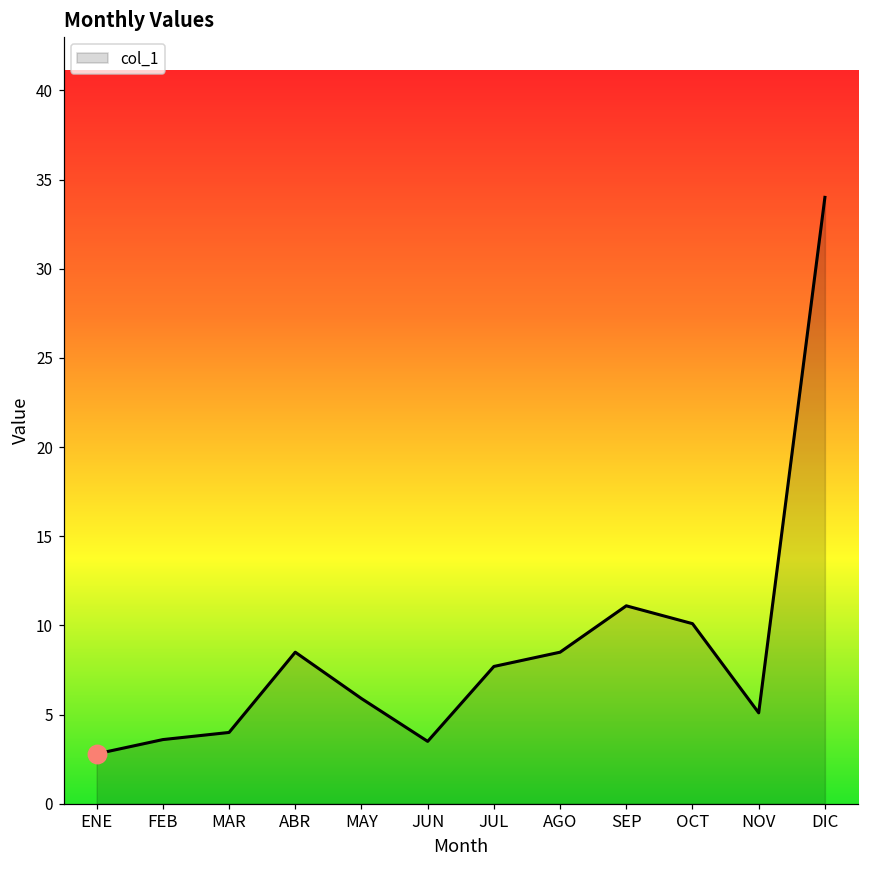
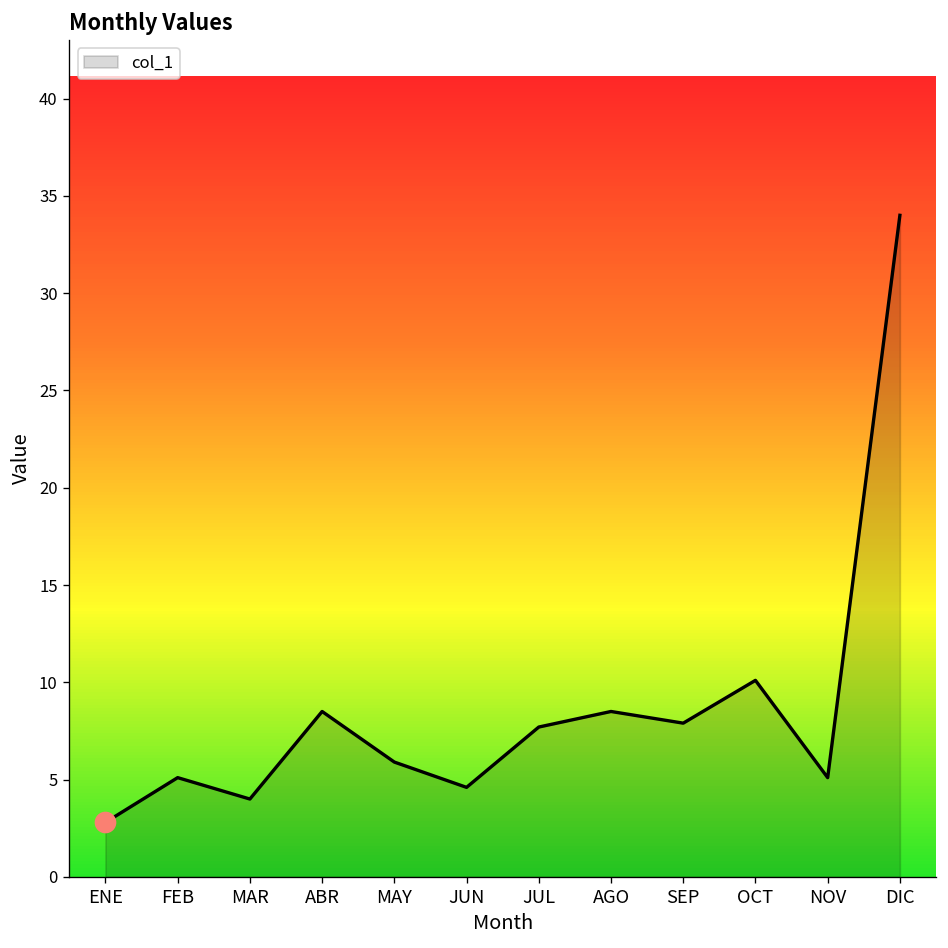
col_1, FEB: 3.6 -> 5.1
col_1, JUN: 3.5 -> 4.6
col_1, SEP: 11.1 -> 7.9
